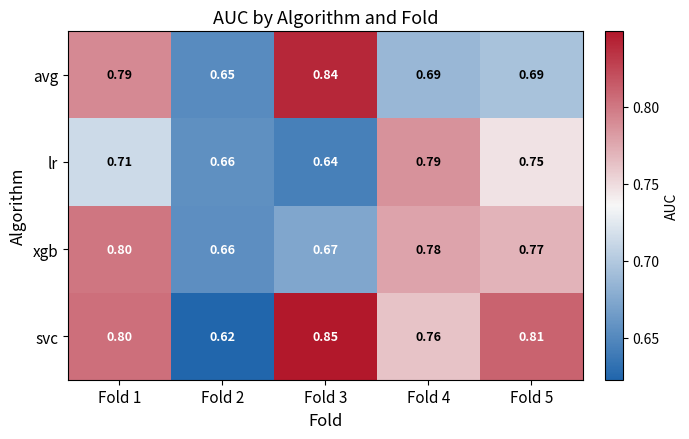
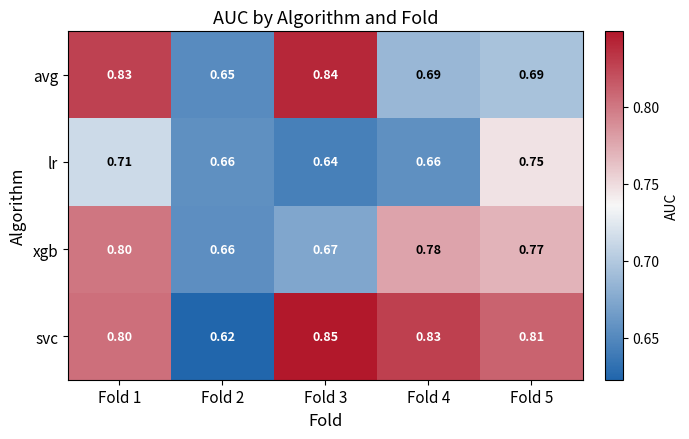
avg, Fold 1: 0.79 -> 0.83
lr, Fold 4: 0.79 -> 0.66
svc, Fold 4: 0.76 -> 0.83
